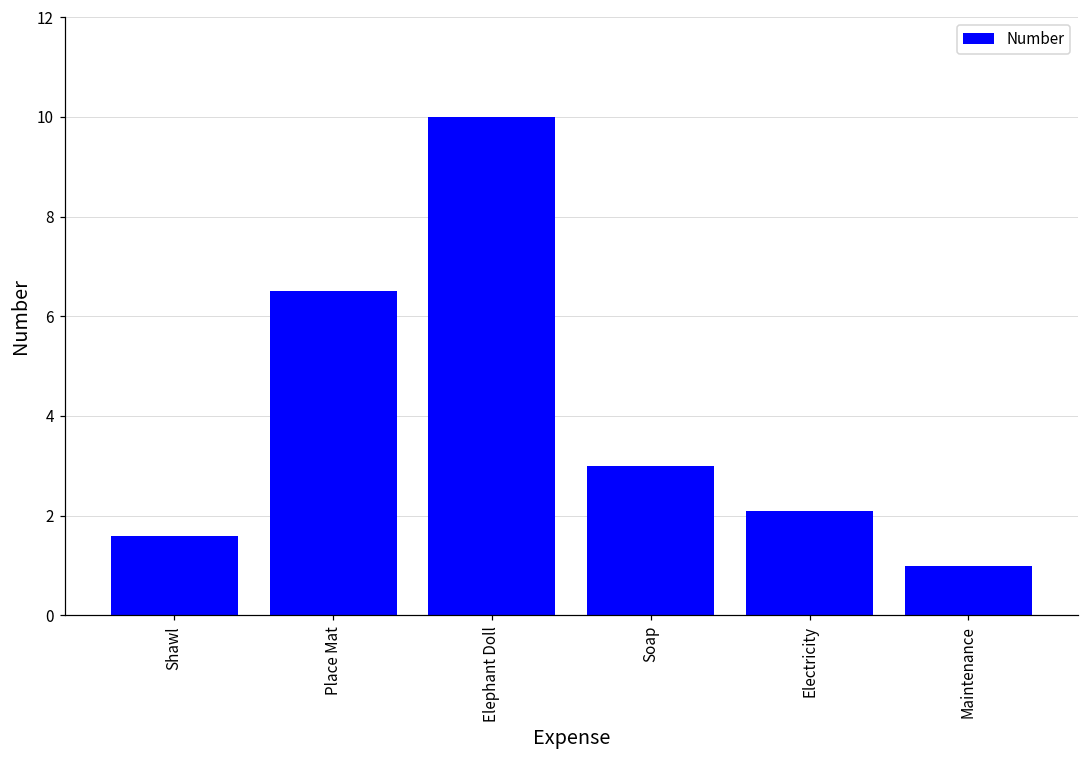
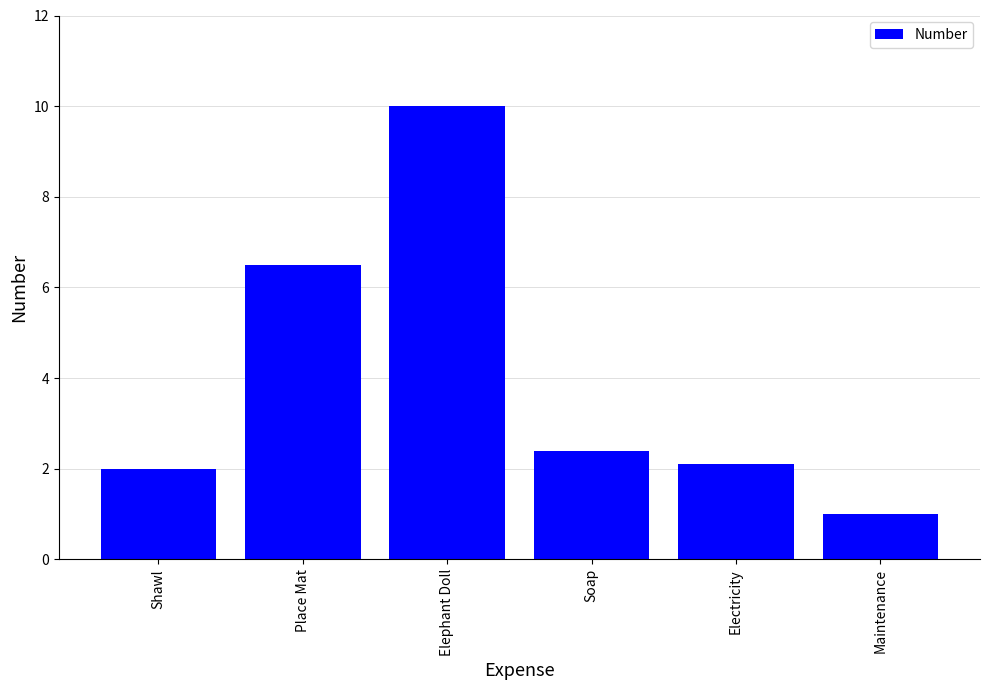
Shawl: 1.6 -> 2.0
Soap: 3.0 -> 2.4
